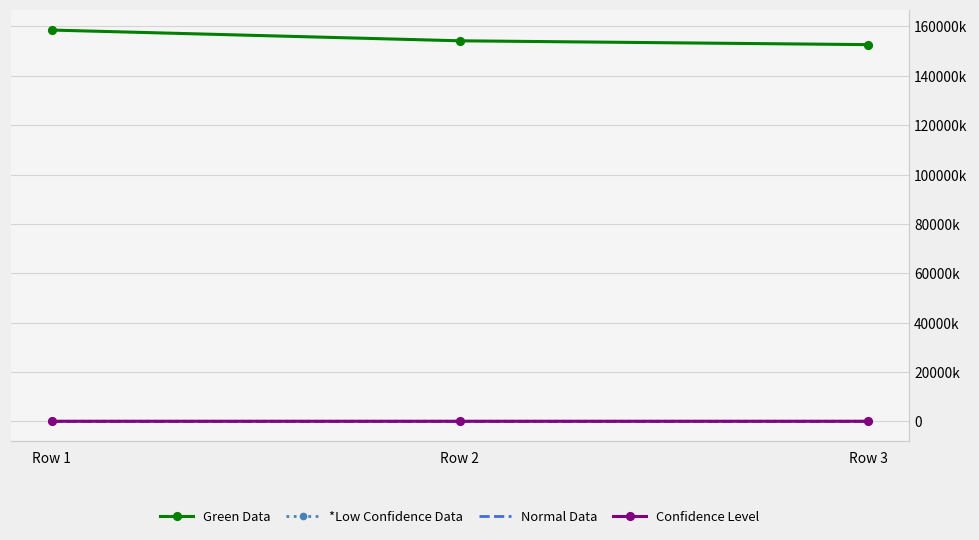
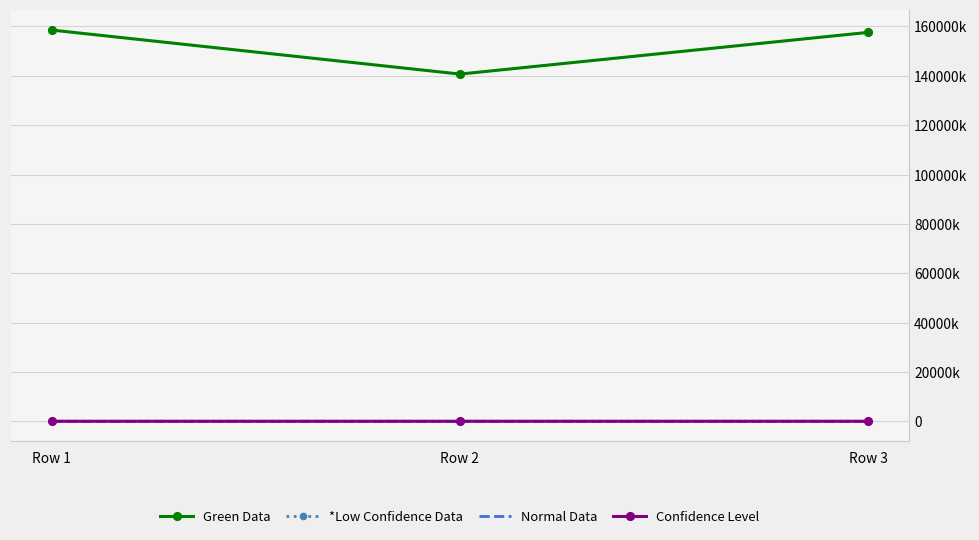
Green Data, Row 2: 154000000 -> 141000000
Green Data, Row 3: 153000000 -> 158000000
